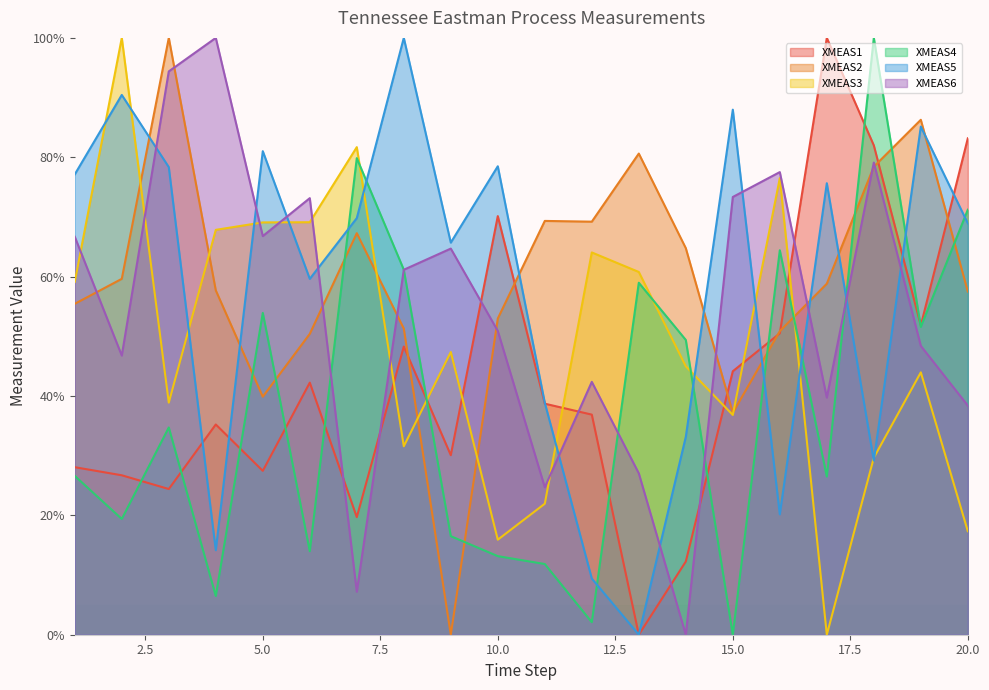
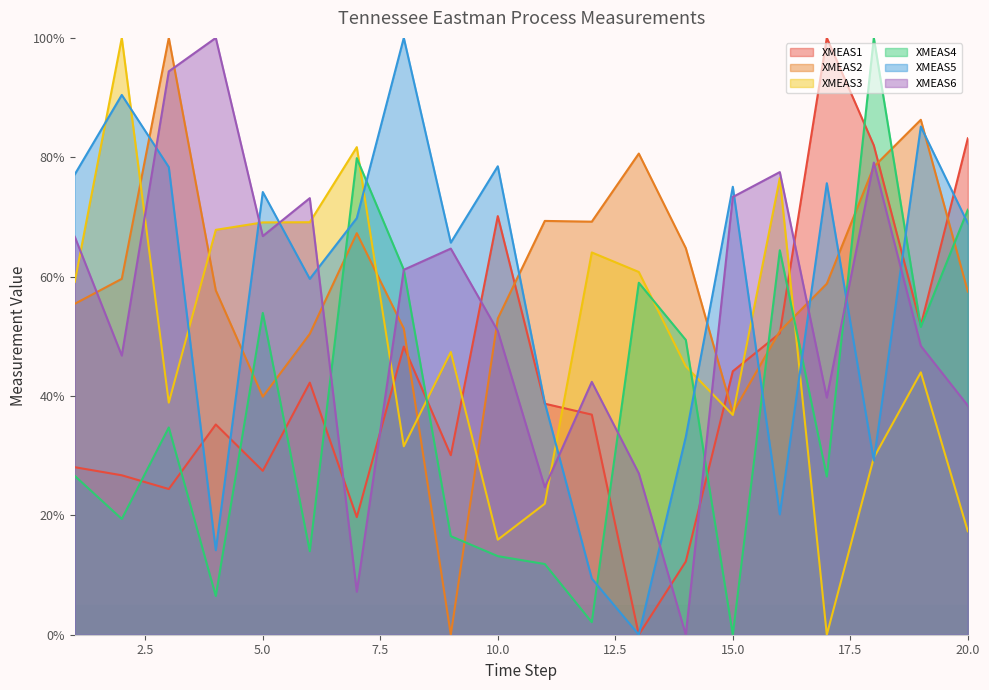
XMEAS5, 5.0: 81% -> 74%
XMEAS5, 15.0: 88% -> 75%
